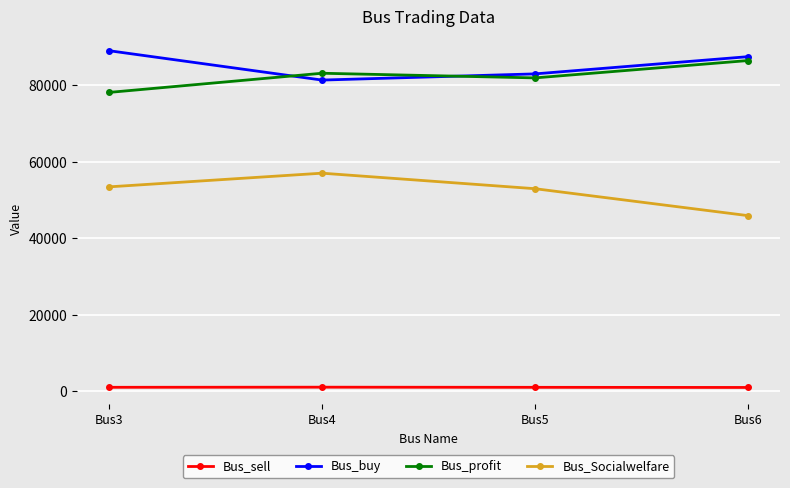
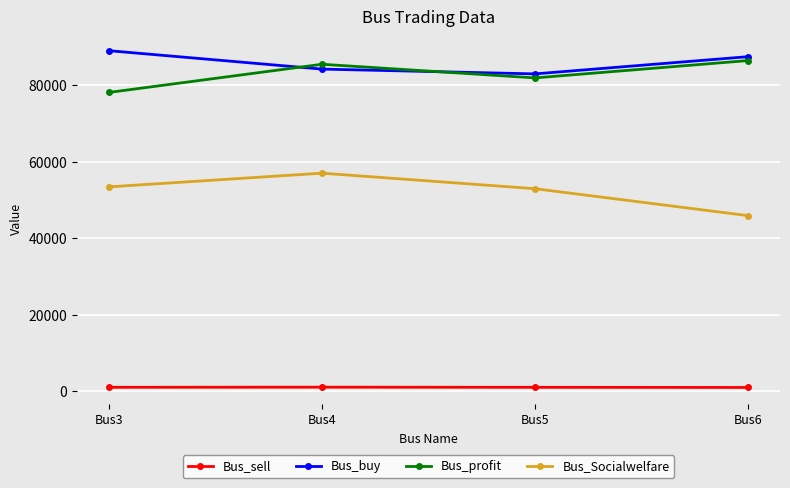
Bus_buy, Bus4: 81000 -> 84000
Bus_profit, Bus4: 83000 -> 86000
